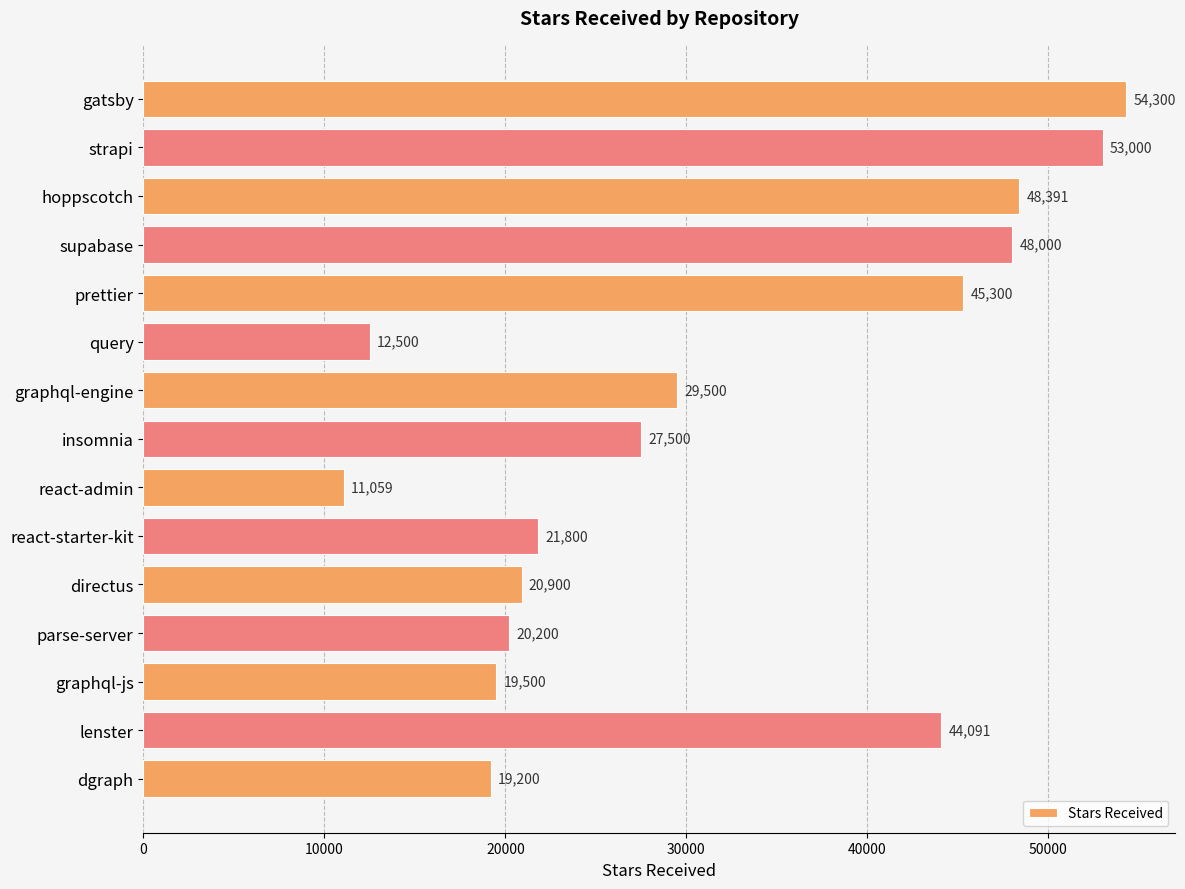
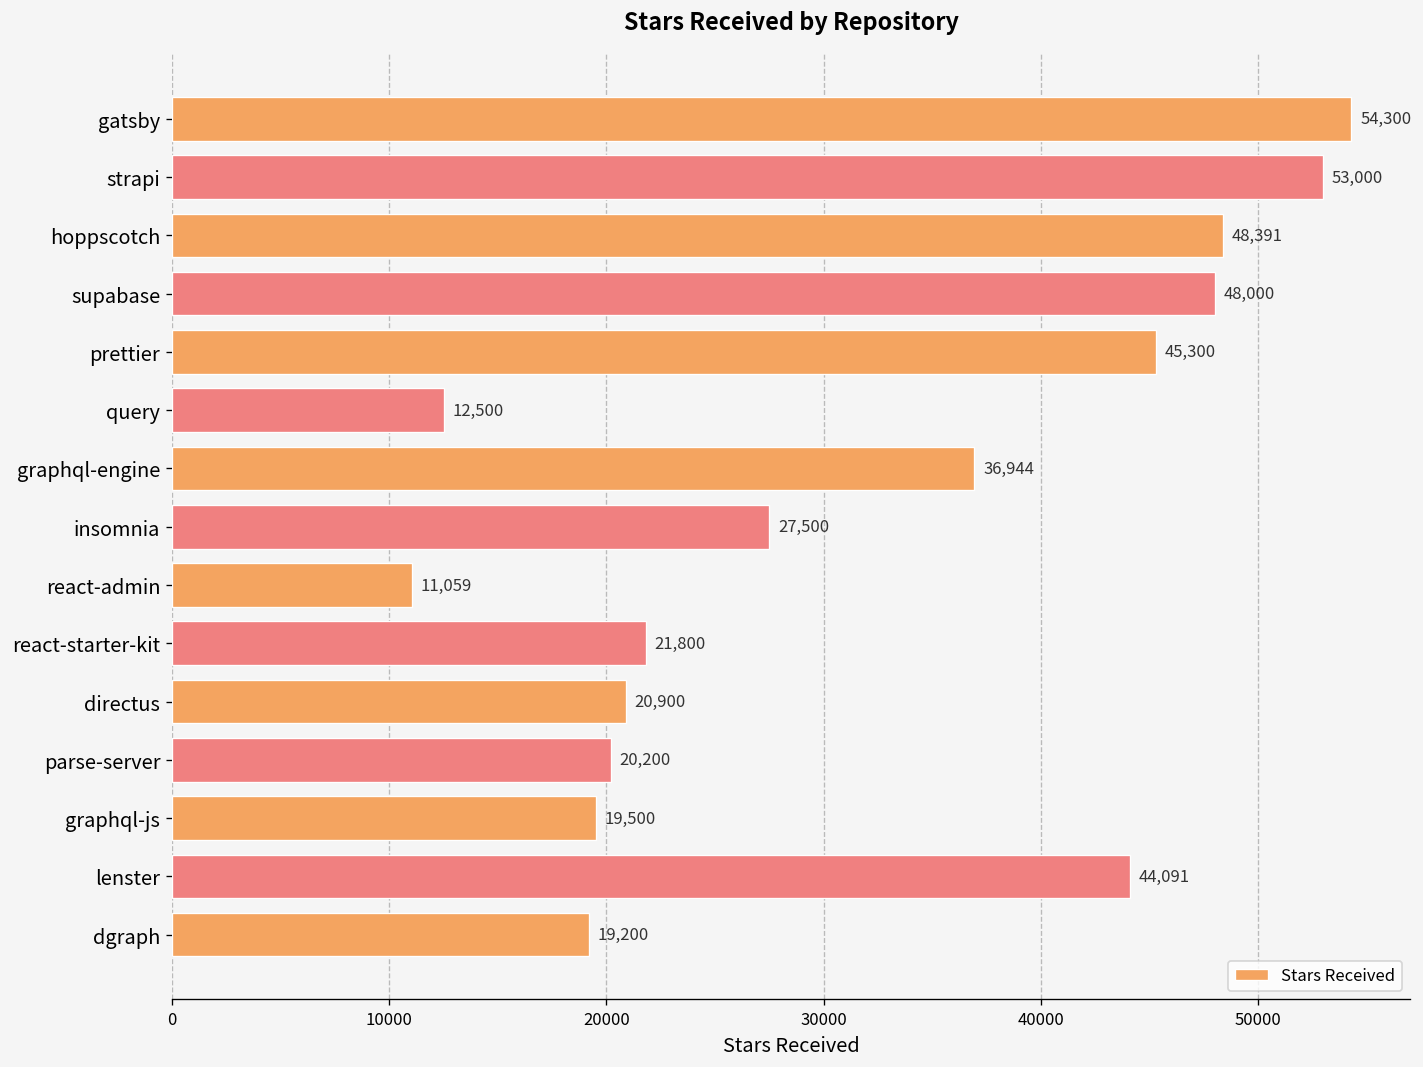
graphql-engine: 29,500 -> 36,944
